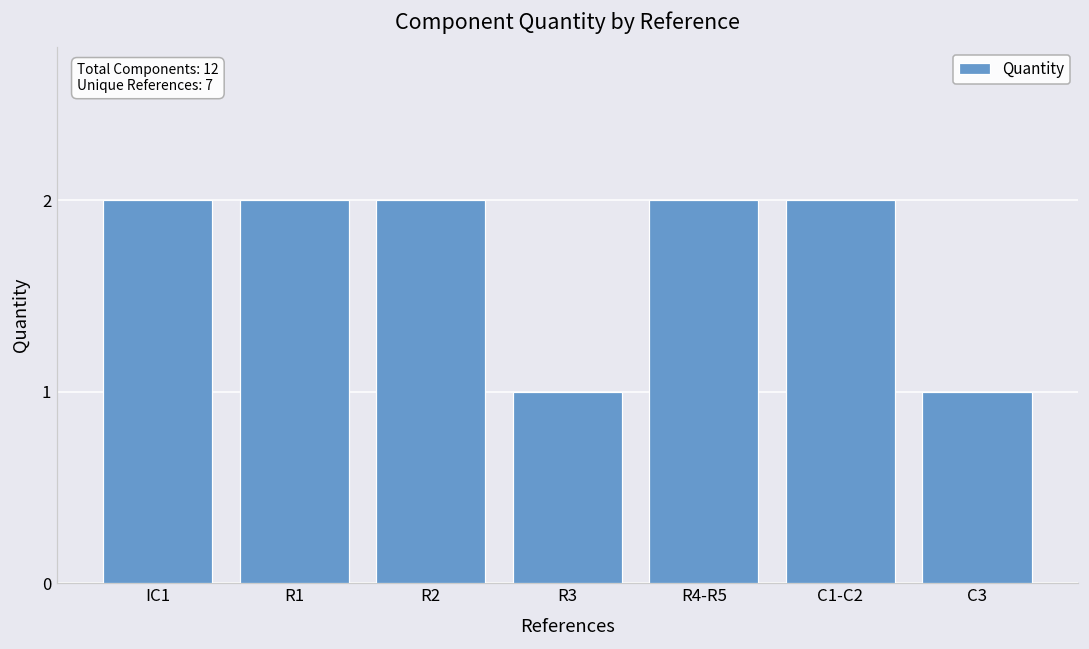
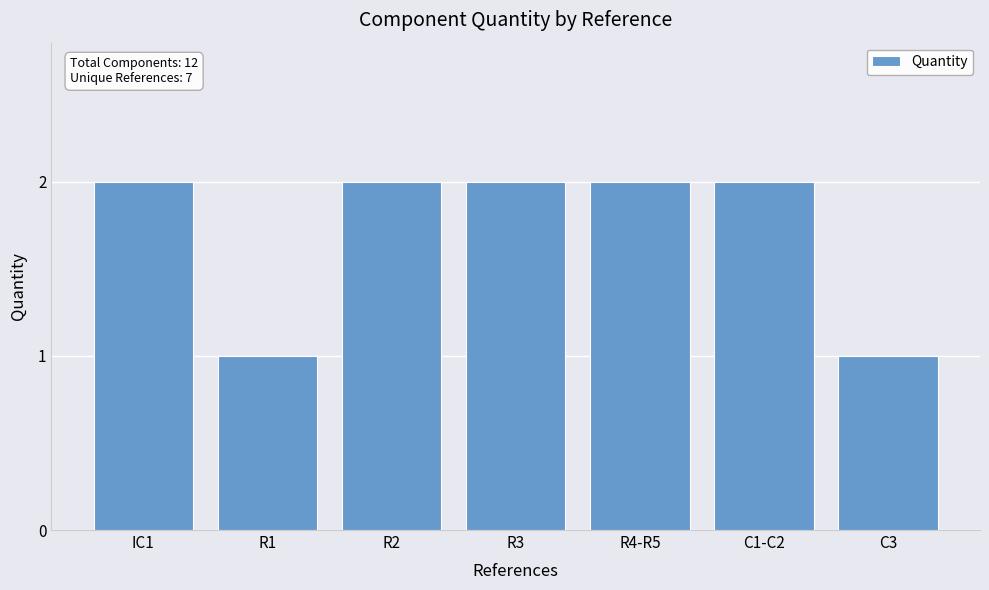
R1: 2 -> 1
R3: 1 -> 2
